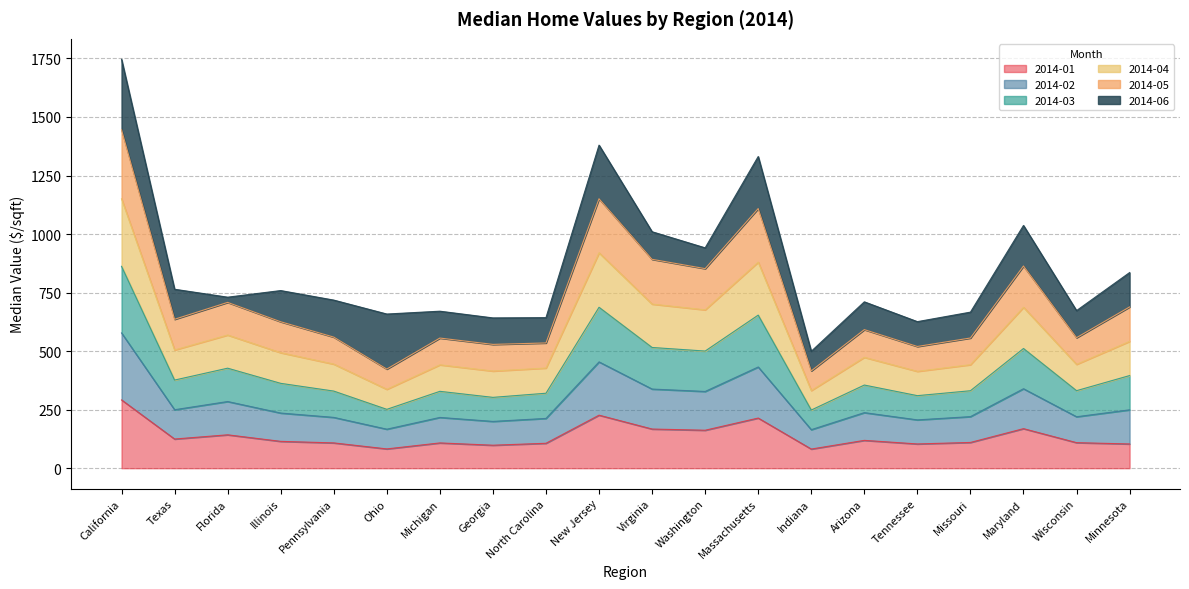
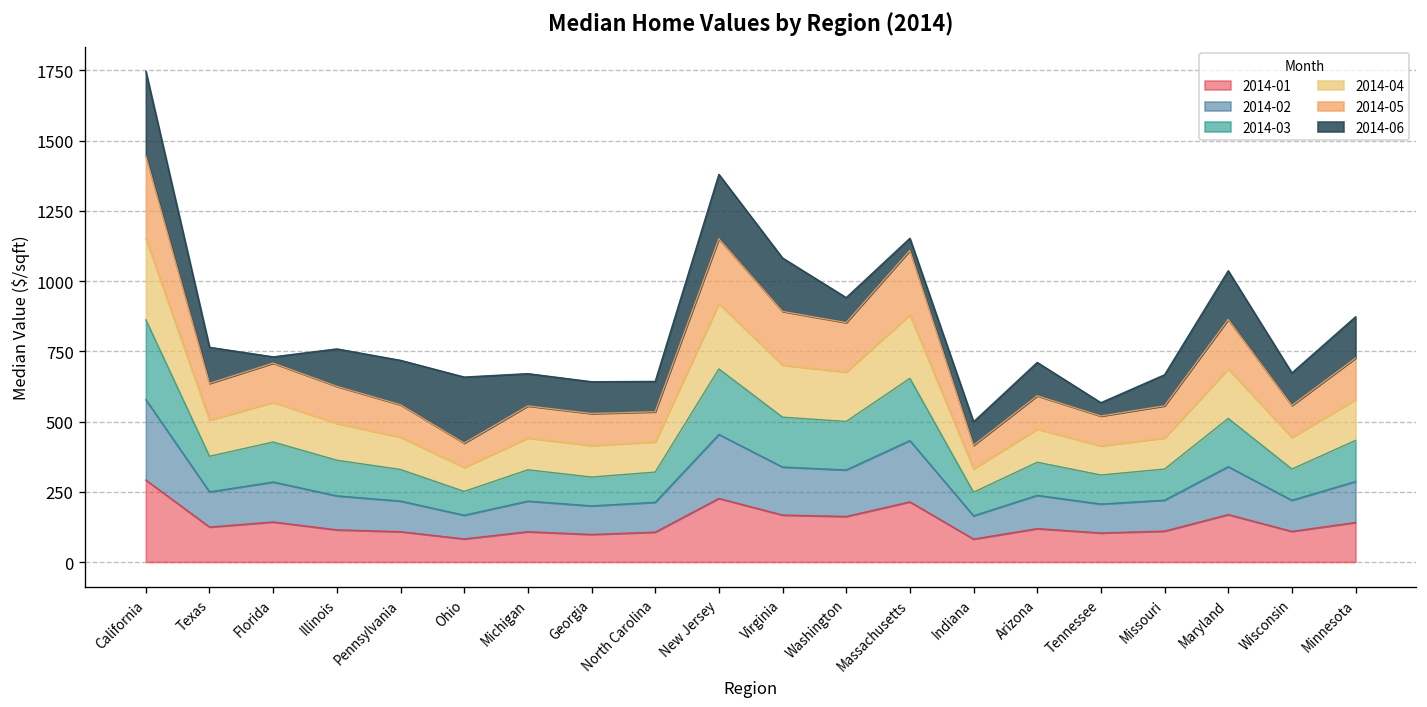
2014-06, Virginia: 120 -> 190
2014-06, Massachusetts: 220 -> 40
2014-06, Tennessee: 110 -> 50
2014-01, Minnesota: 100 -> 140
